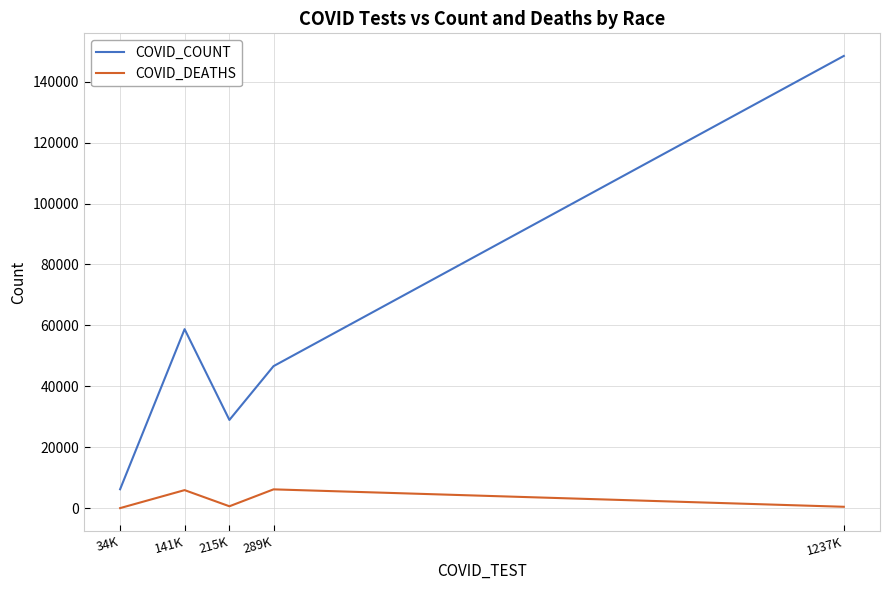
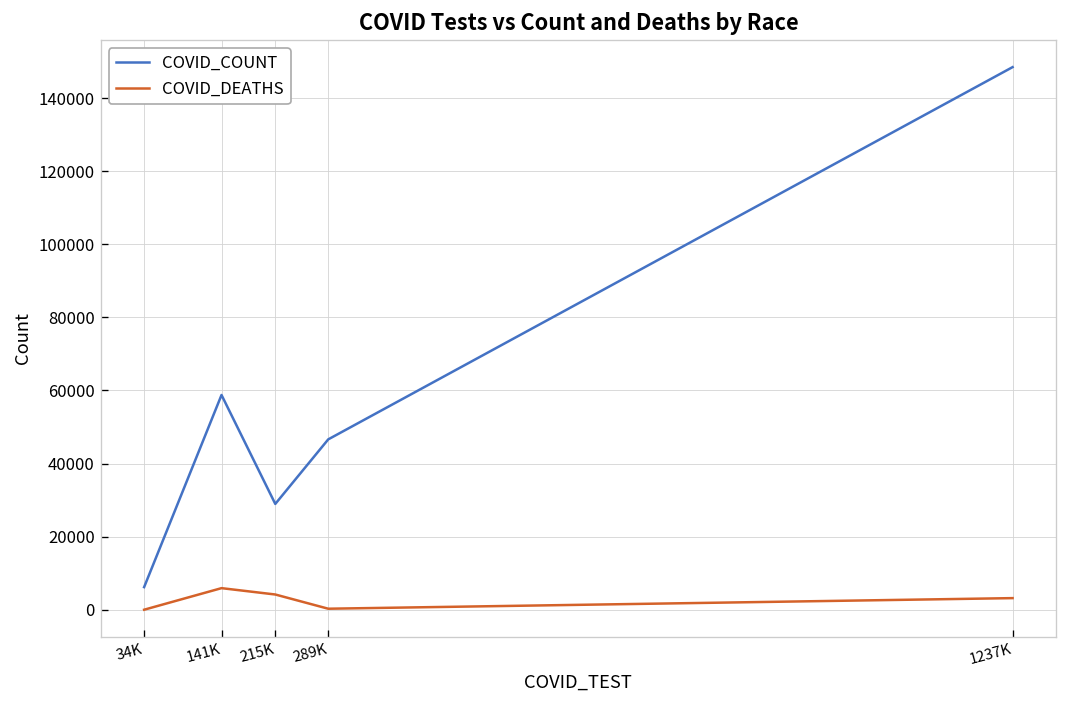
COVID_DEATHS, 215K: 1000 -> 4000
COVID_DEATHS, 289K: 6000 -> 0
COVID_DEATHS, 1237K: 0 -> 3000
